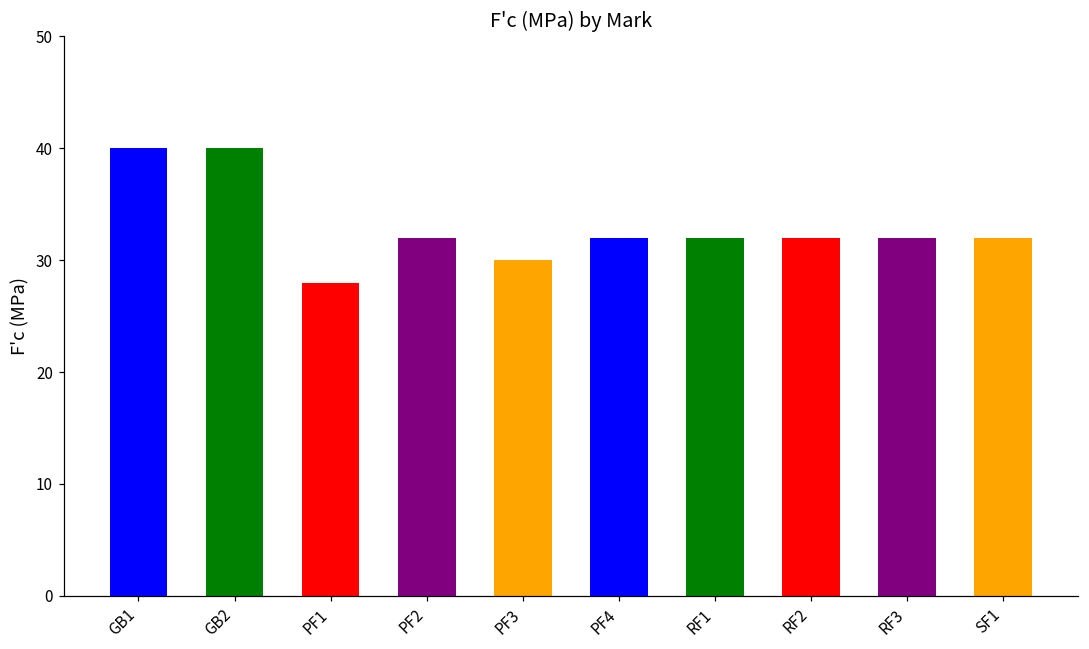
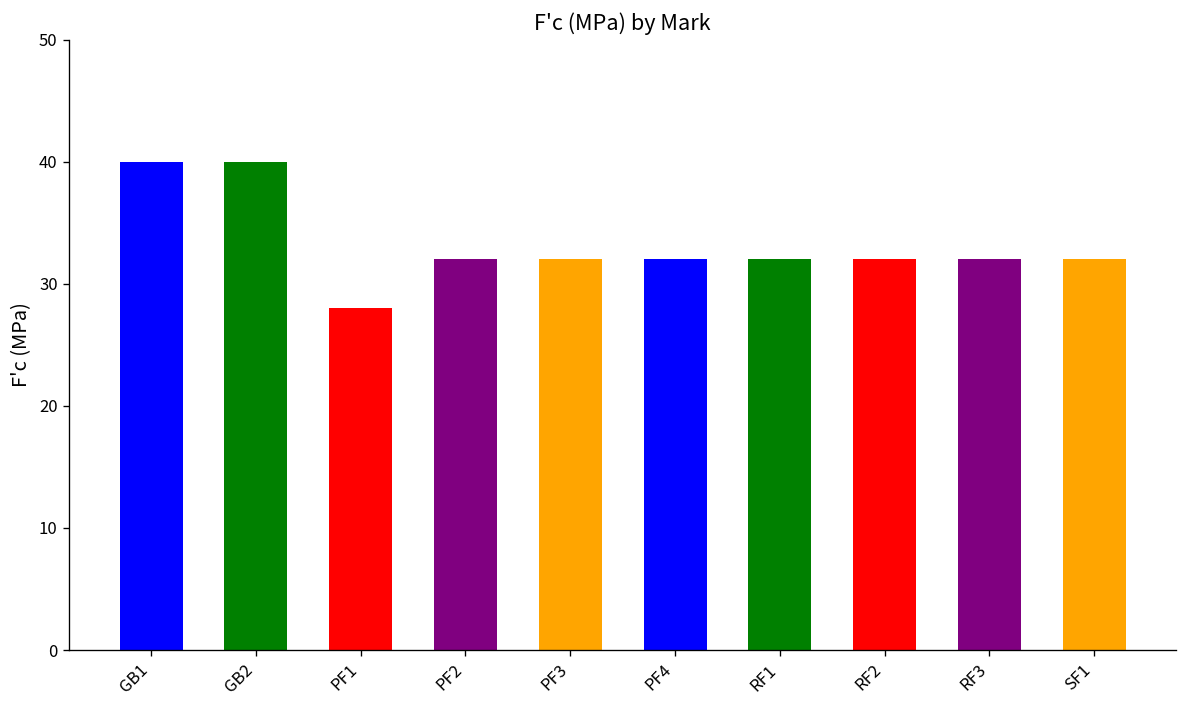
PF3: 30 -> 32
